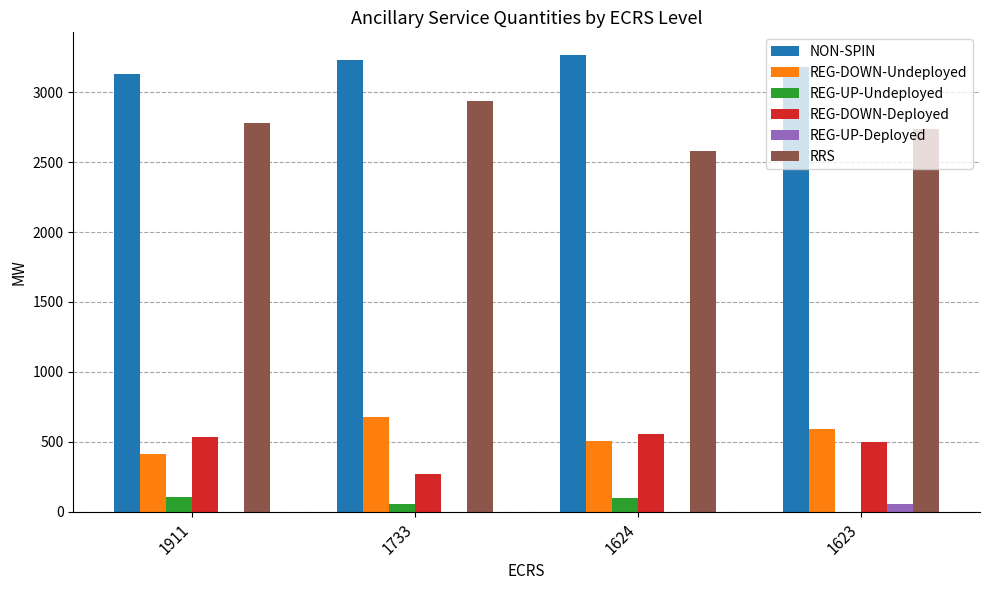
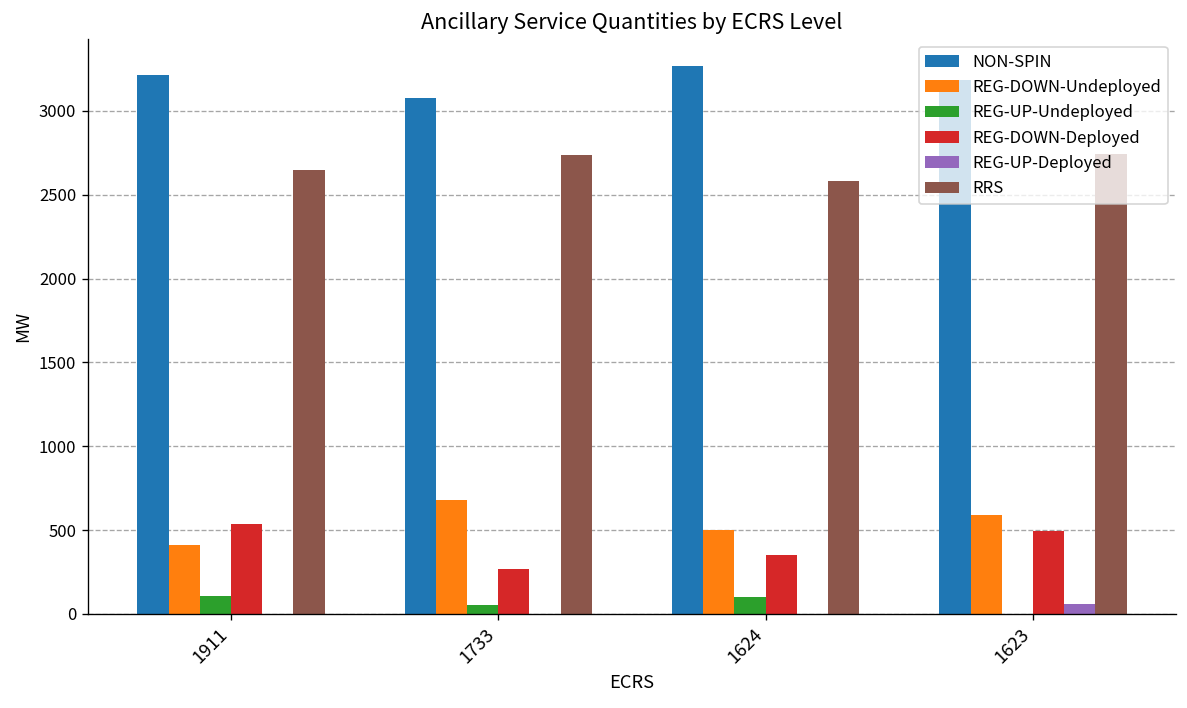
NON-SPIN, 1911: 3130 -> 3210
RRS, 1911: 2780 -> 2650
NON-SPIN, 1733: 3230 -> 3080
RRS, 1733: 2940 -> 2740
REG-DOWN-Deployed, 1624: 560 -> 350
